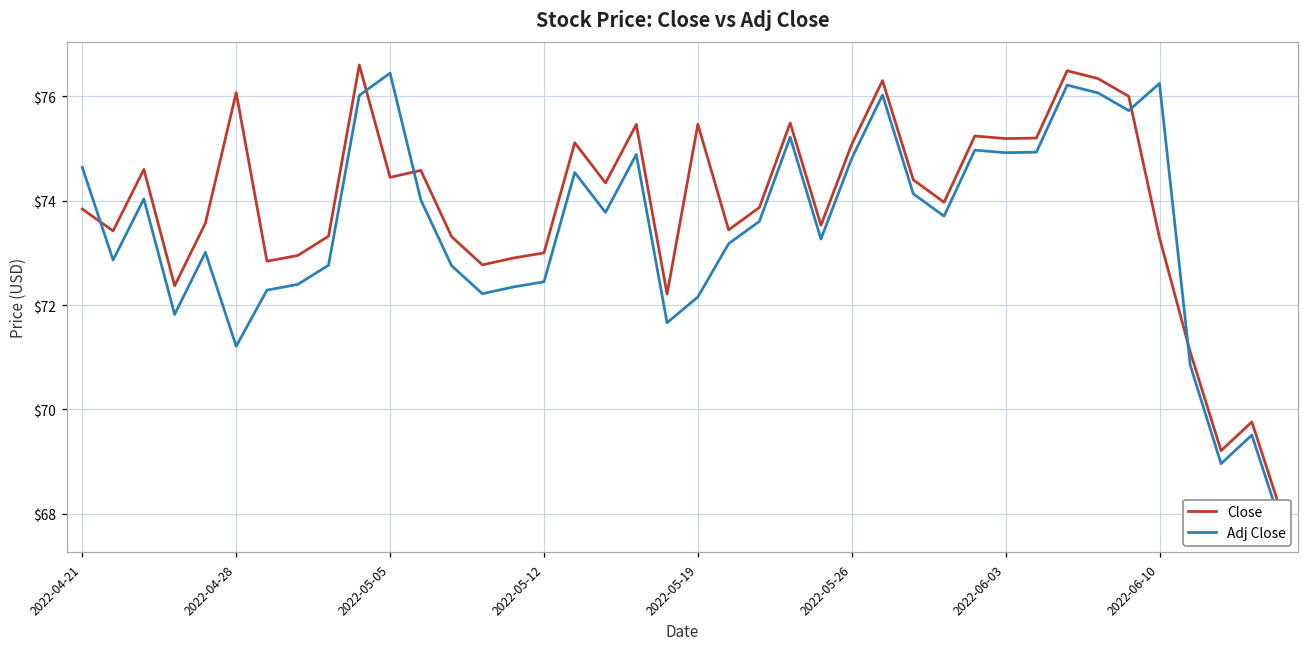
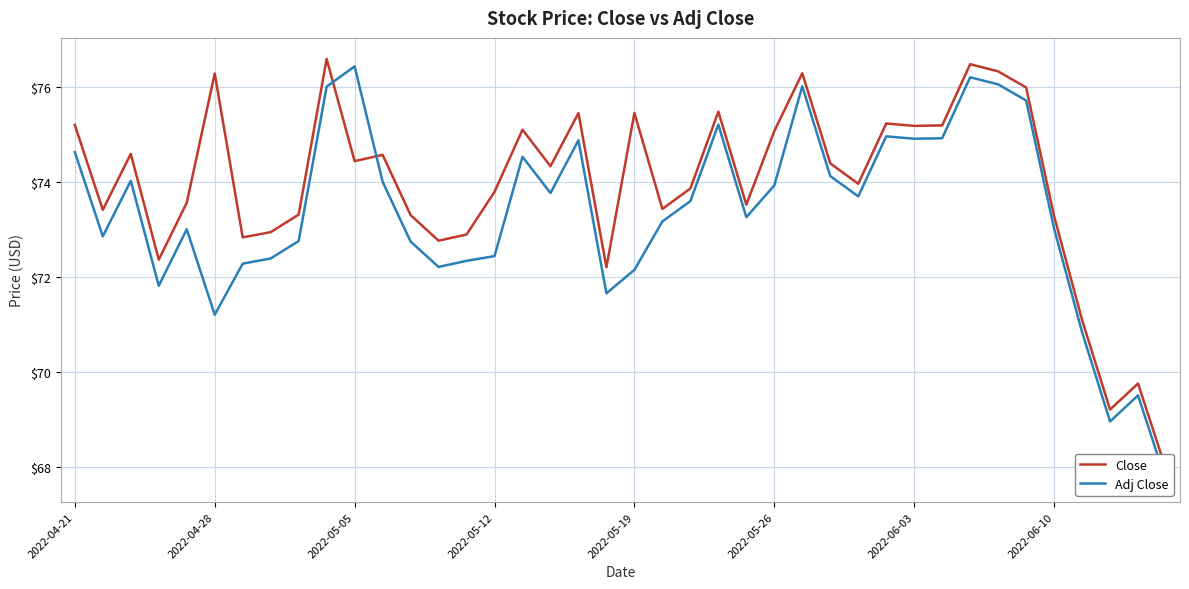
Close, 2022-04-21: $73.8 -> $75.2
Close, 2022-04-28: $76.1 -> $76.3
Close, 2022-05-12: $73.0 -> $73.8
Adj Close, 2022-05-26: $74.8 -> $73.9
Adj Close, 2022-06-10: $76.2 -> $73.0
